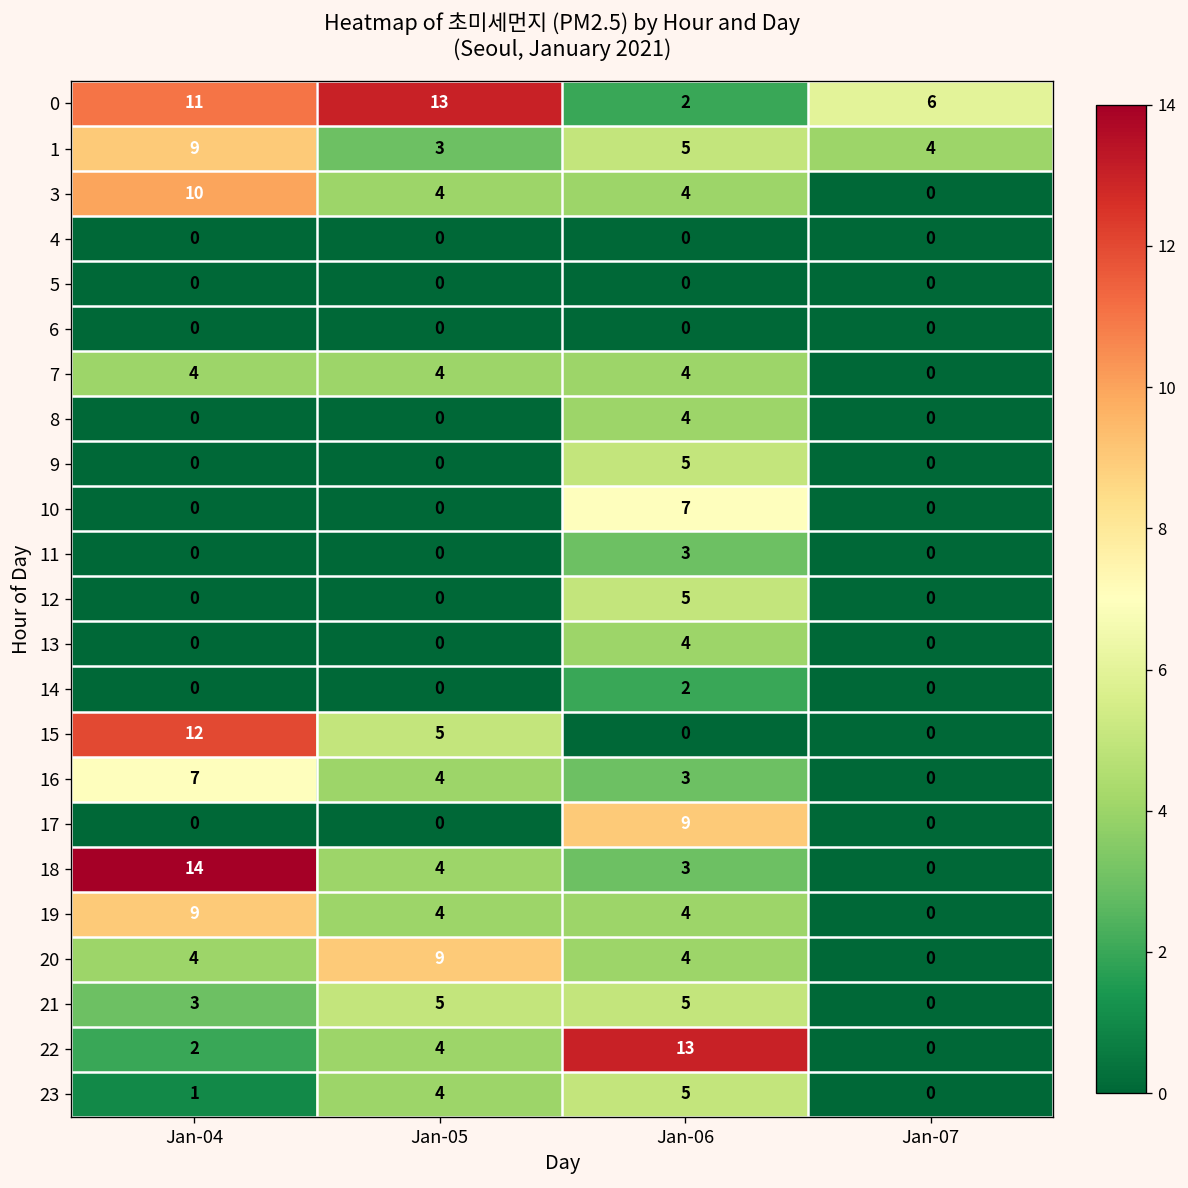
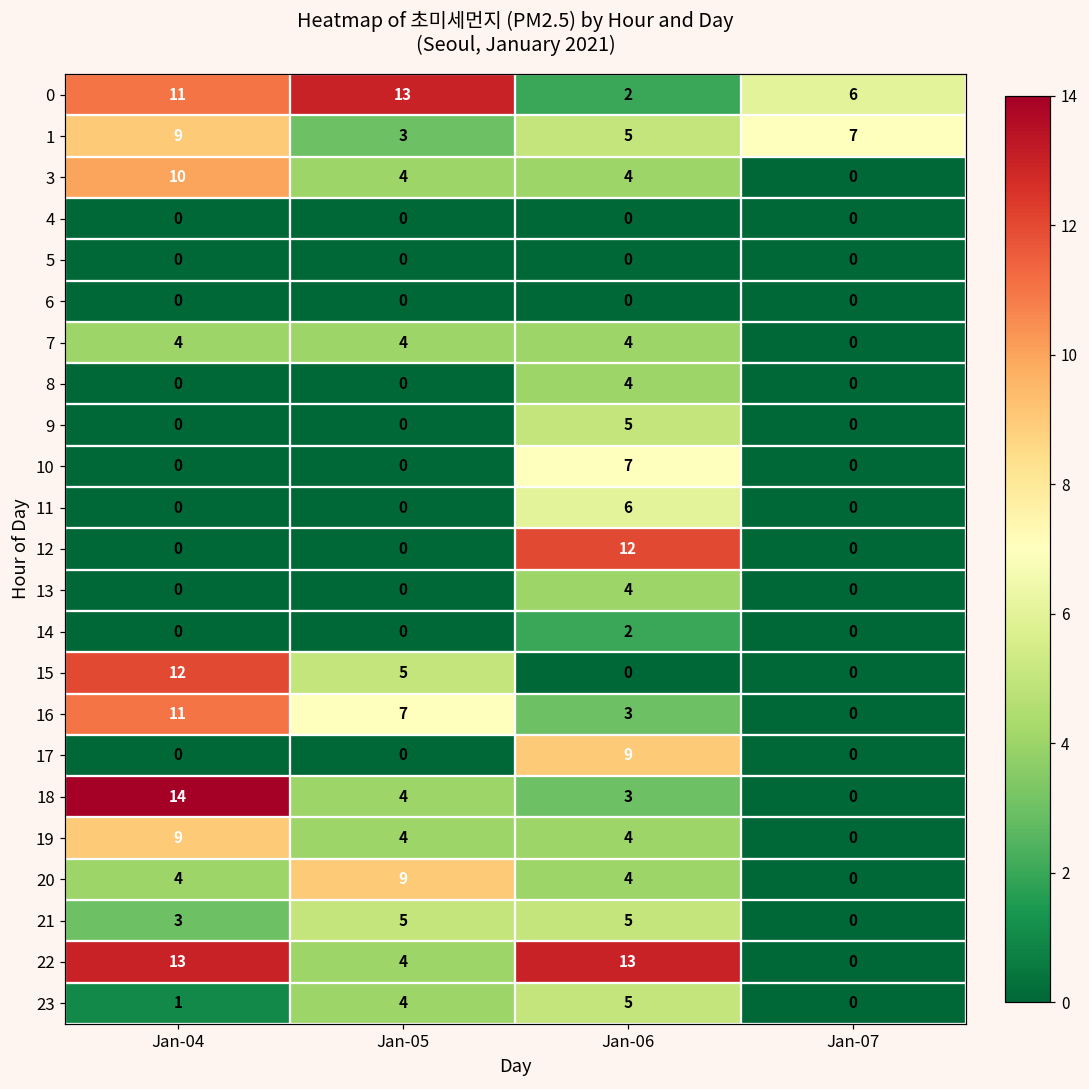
1, Jan-07: 4 -> 7
11, Jan-06: 3 -> 6
12, Jan-06: 5 -> 12
16, Jan-04: 7 -> 11
16, Jan-05: 4 -> 7
22, Jan-04: 2 -> 13
